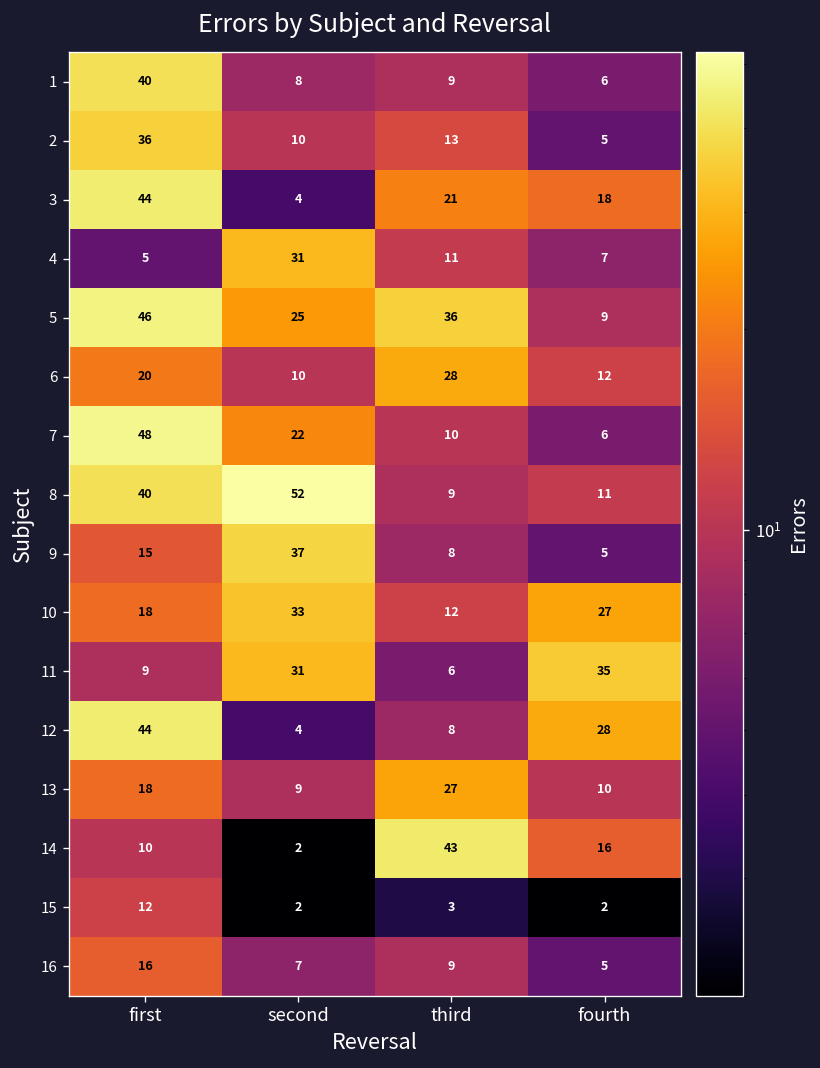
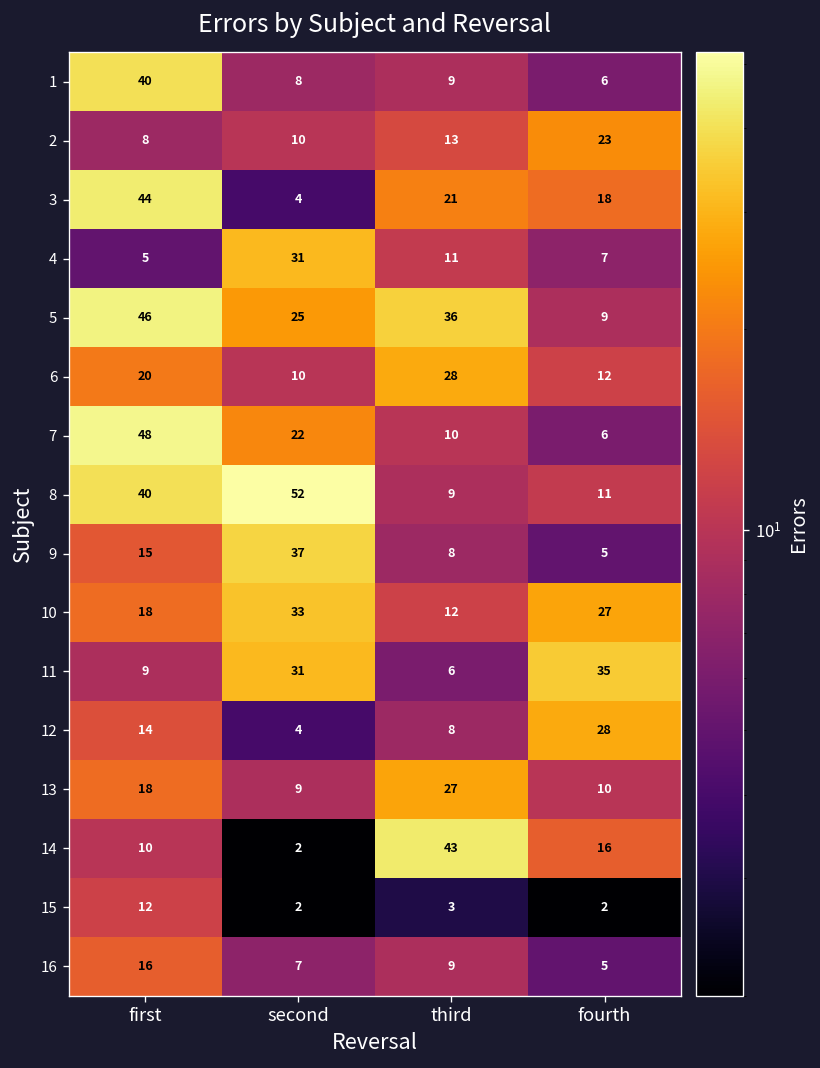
2, first: 36 -> 8
2, fourth: 5 -> 23
12, first: 44 -> 14
